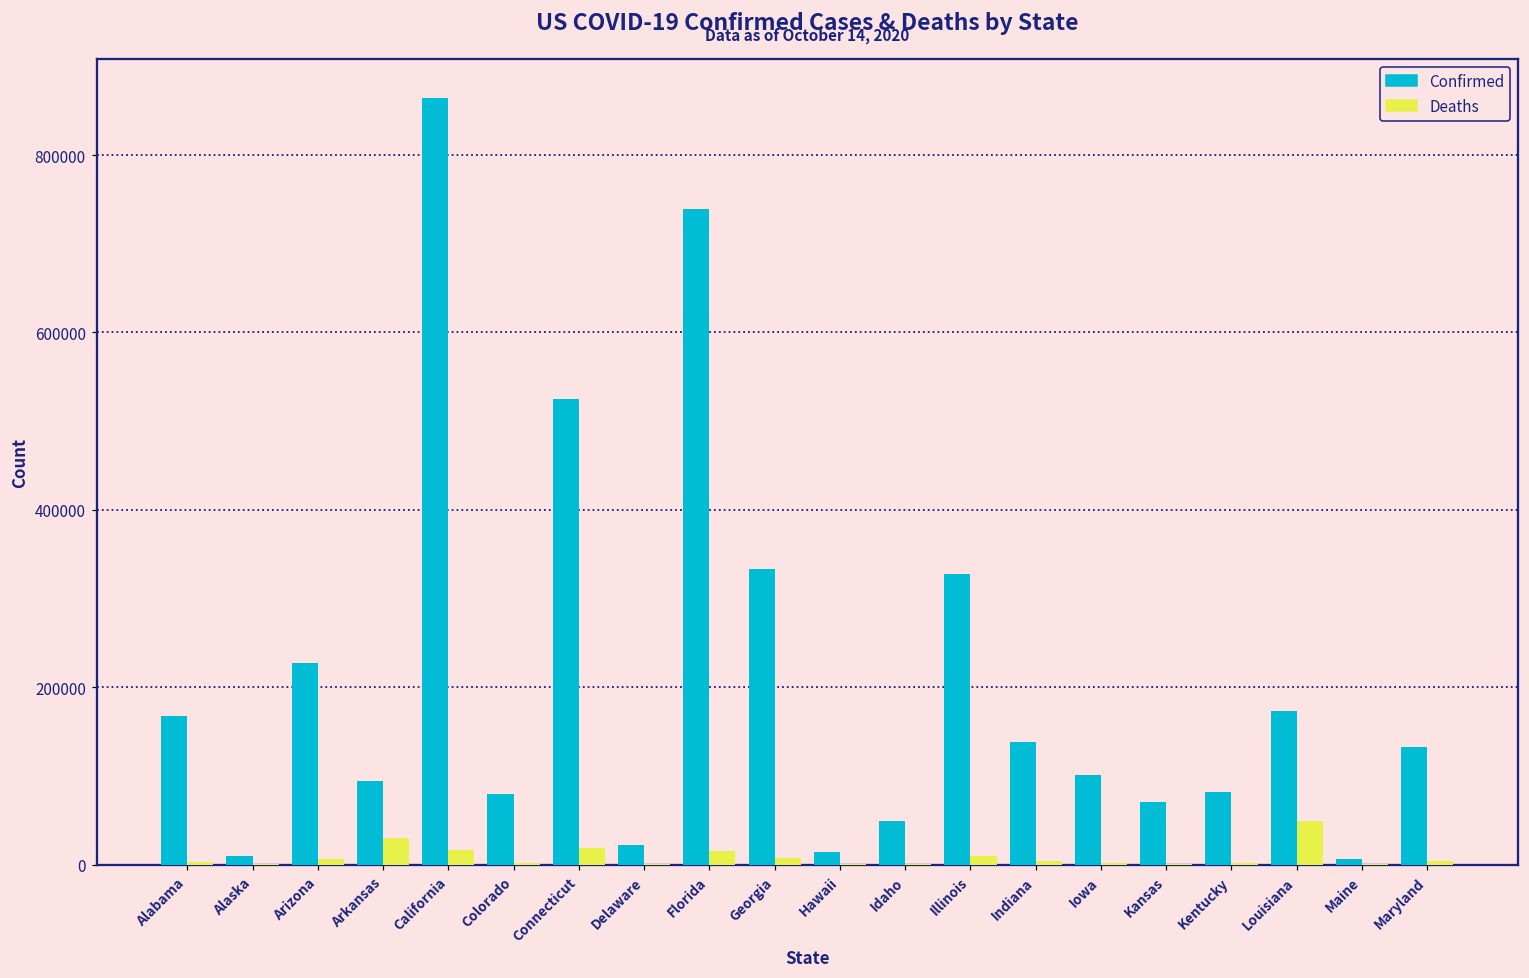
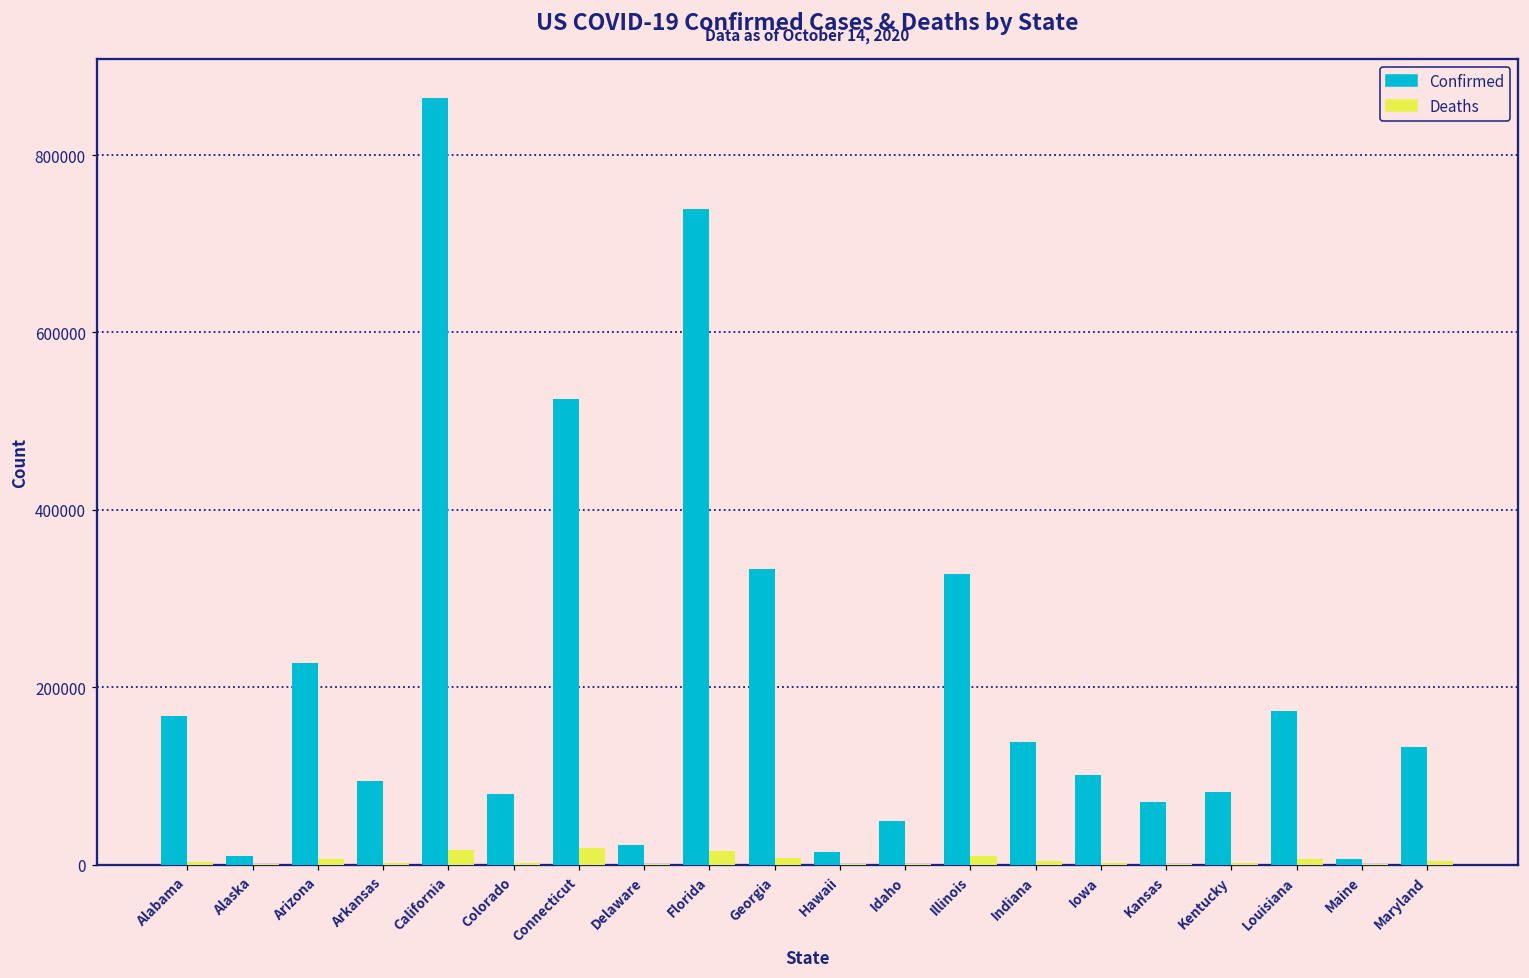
Deaths, Arkansas: 30000 -> 0
Deaths, Louisiana: 50000 -> 10000
